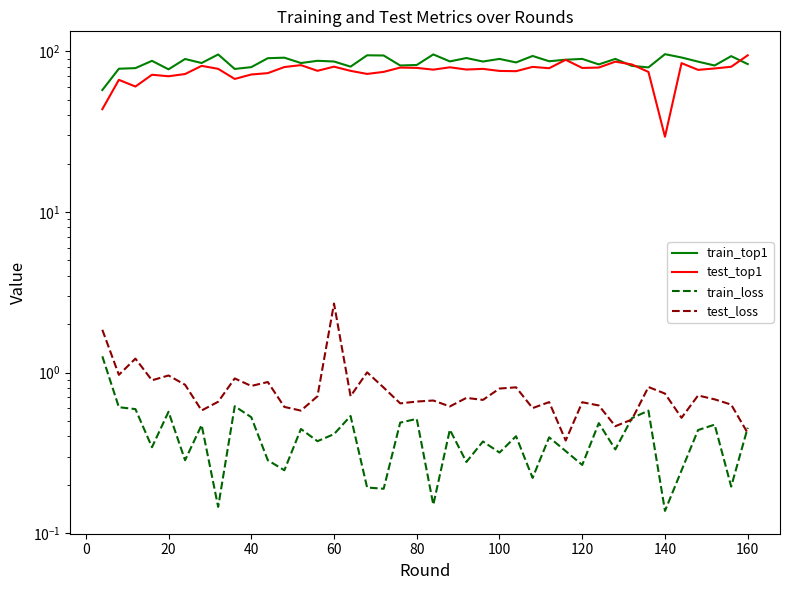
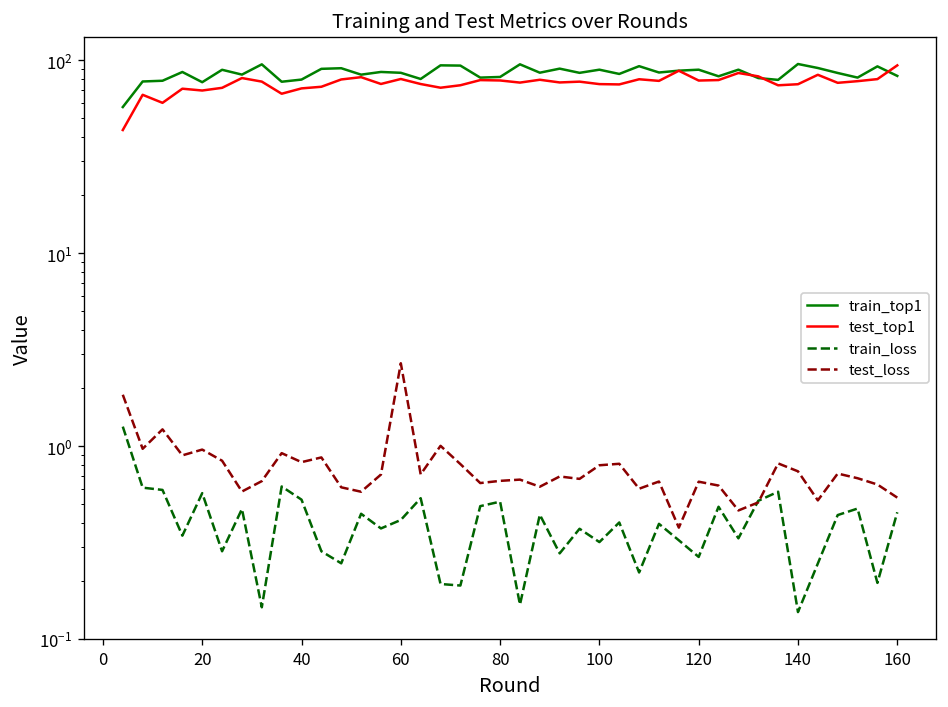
test_top1, 140: 29 -> 80
test_loss, 160: 0.42 -> 0.54
